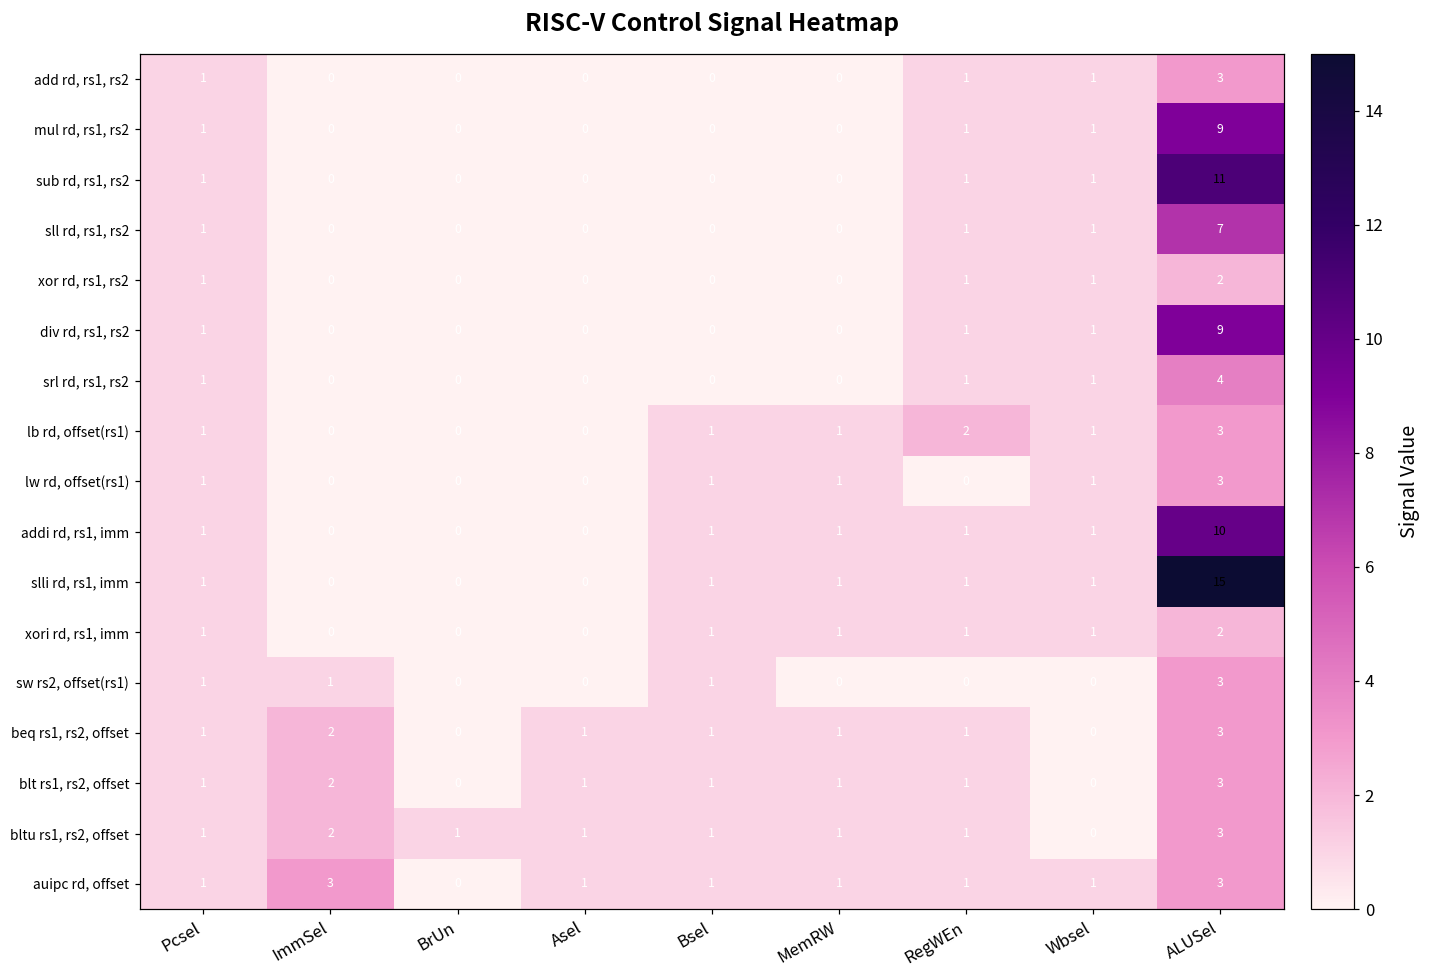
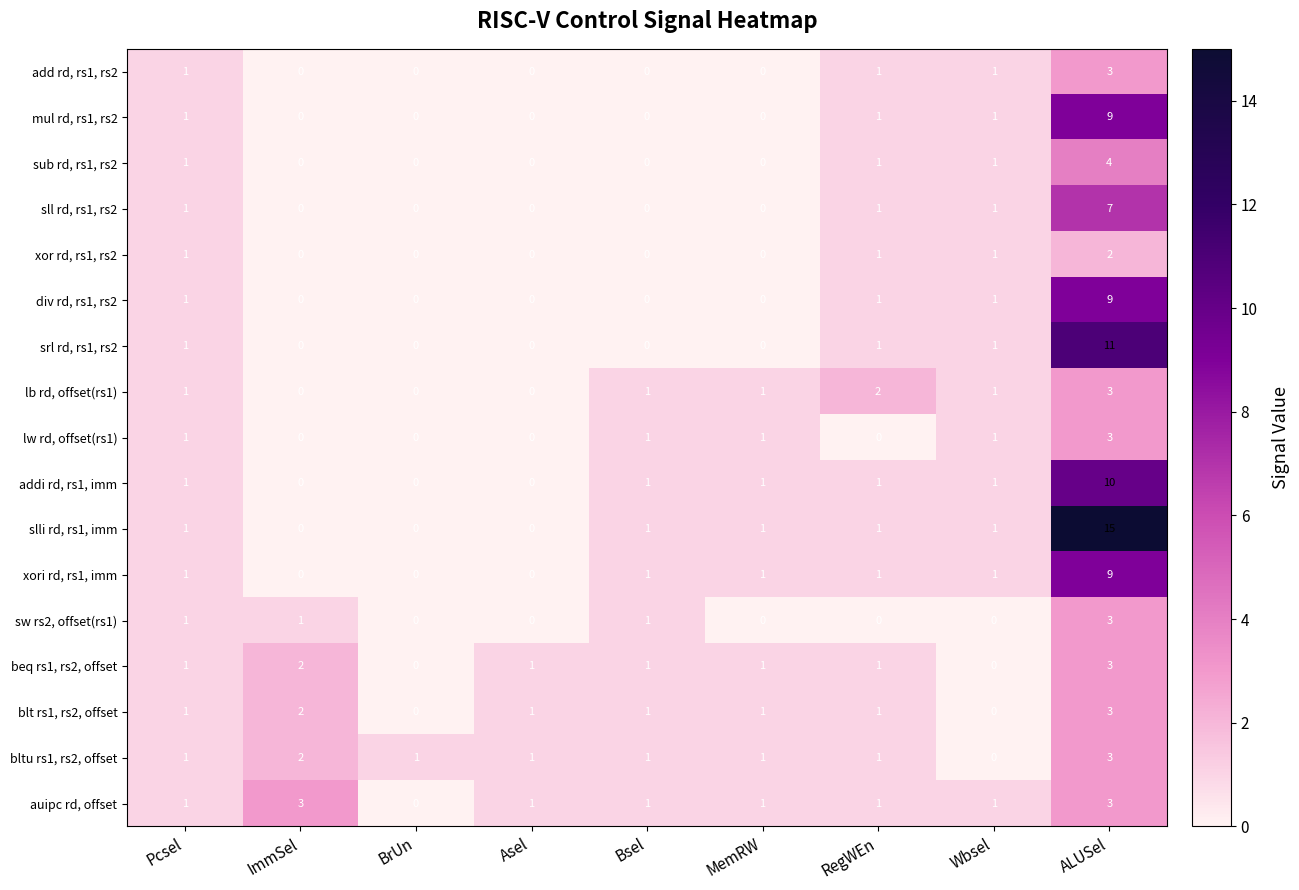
sub rd, rs1, rs2, ALUSel: 11 -> 4
srl rd, rs1, rs2, ALUSel: 4 -> 11
xori rd, rs1, imm, ALUSel: 2 -> 9
